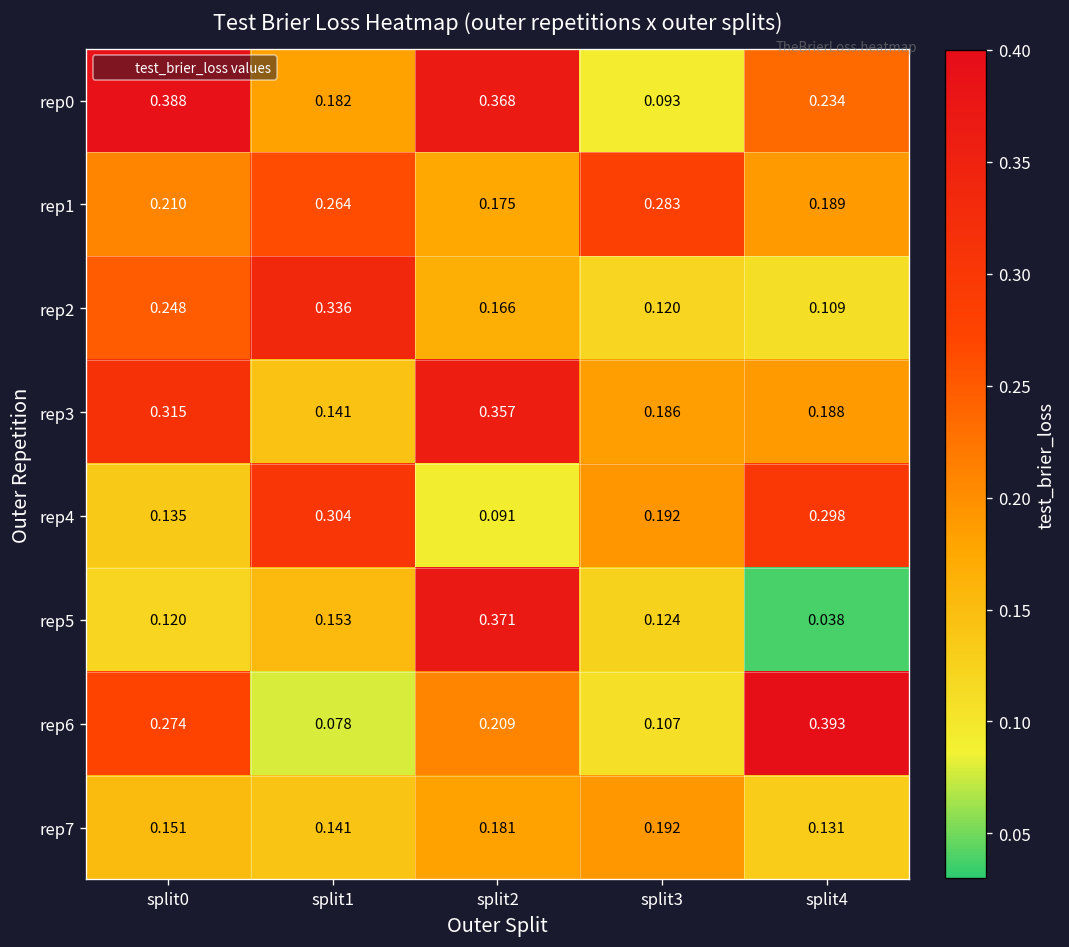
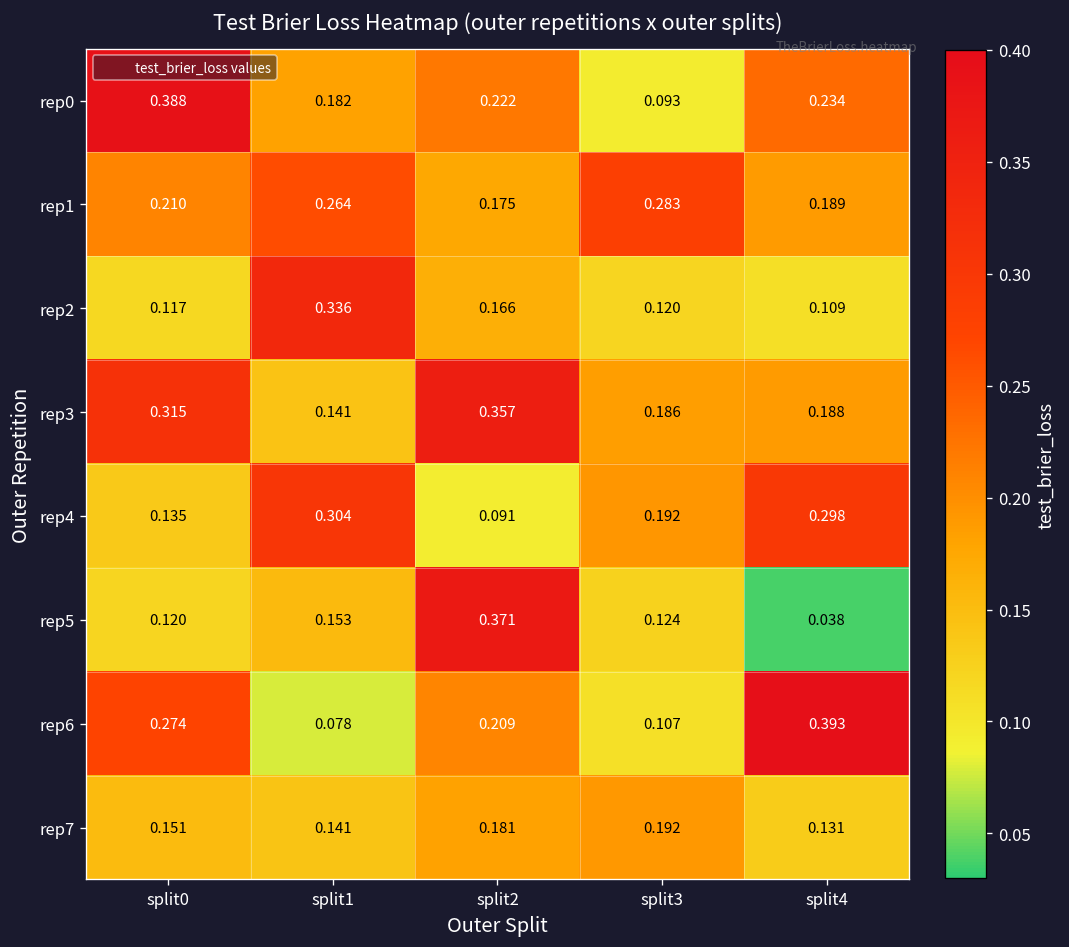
rep0, split2: 0.368 -> 0.222
rep2, split0: 0.248 -> 0.117
